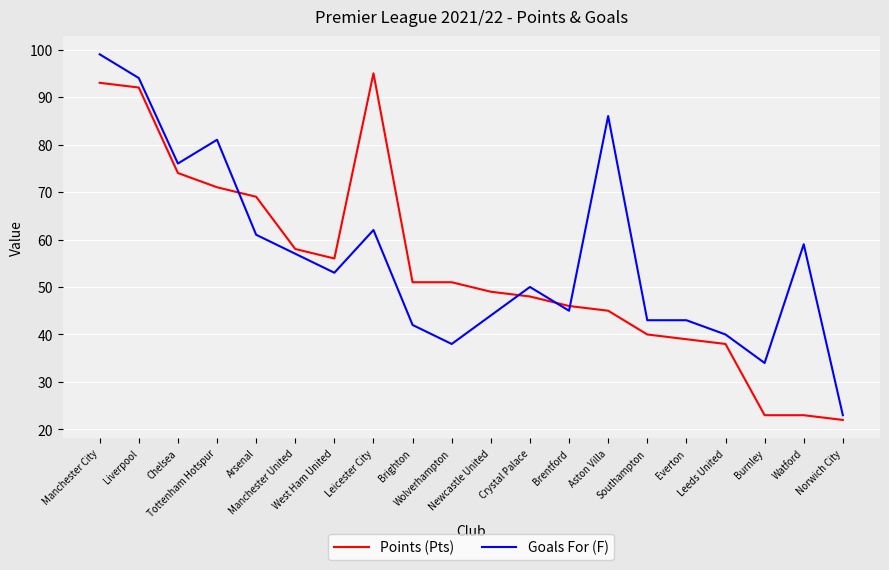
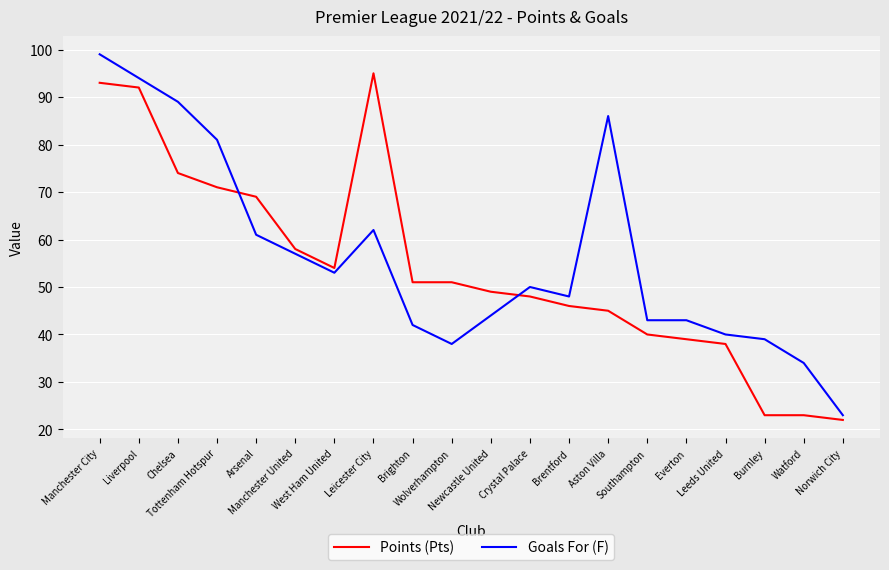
Goals For (F), Chelsea: 76 -> 89
Points (Pts), West Ham United: 56 -> 54
Goals For (F), Brentford: 45 -> 48
Goals For (F), Burnley: 34 -> 39
Goals For (F), Watford: 59 -> 34
